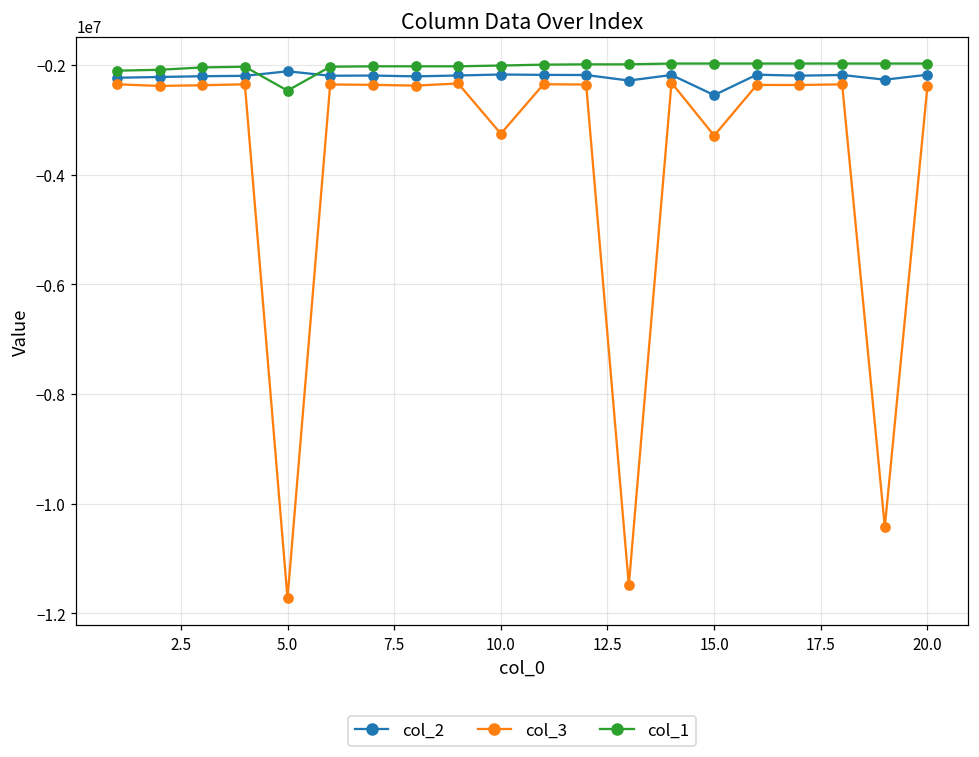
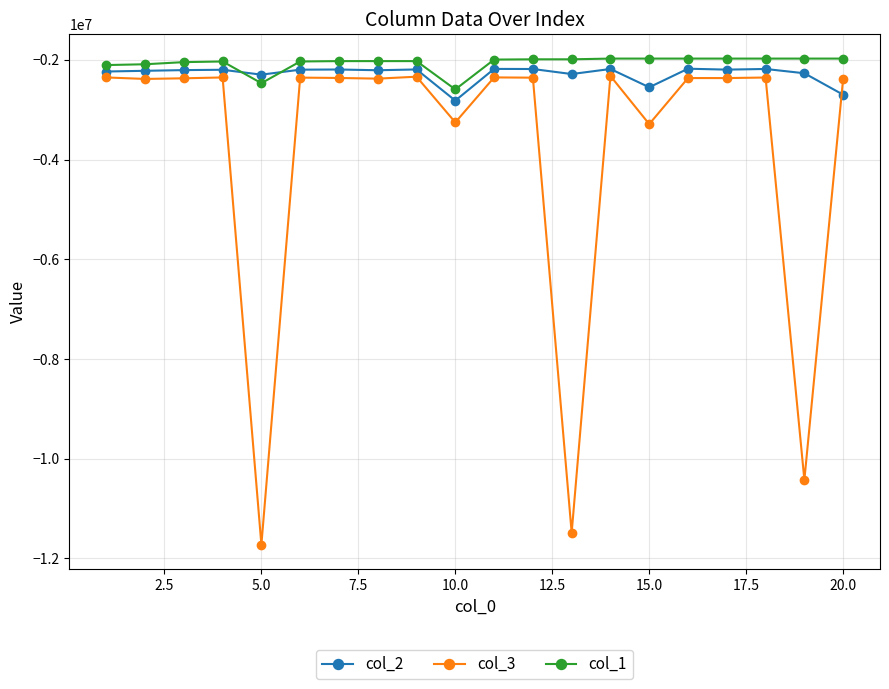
col_2, 5.0: -2100000 -> -2300000
col_2, 10.0: -2200000 -> -2800000
col_1, 10.0: -2000000 -> -2600000
col_2, 20.0: -2200000 -> -2700000
